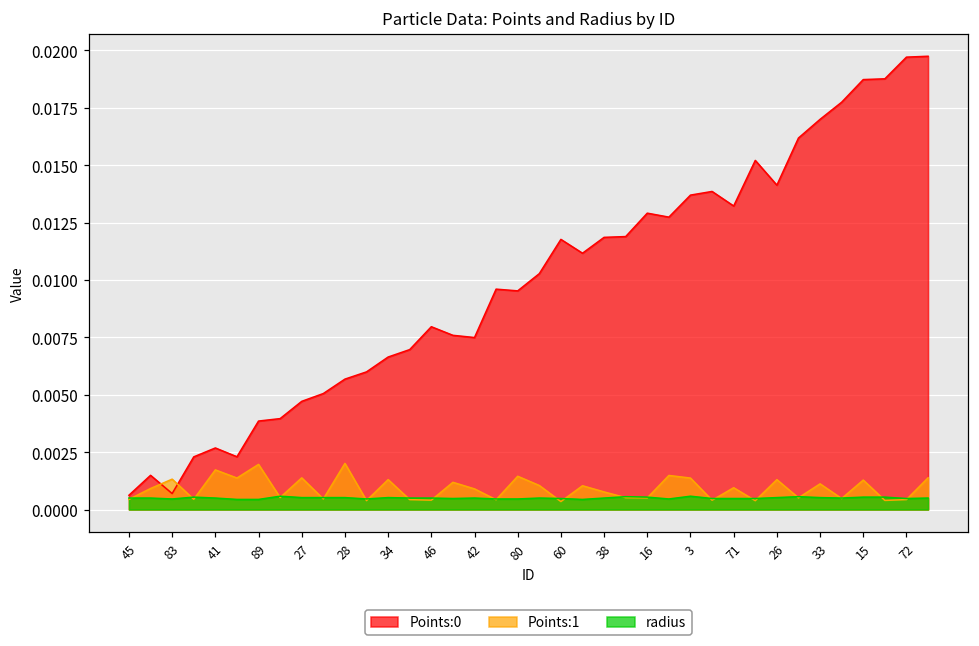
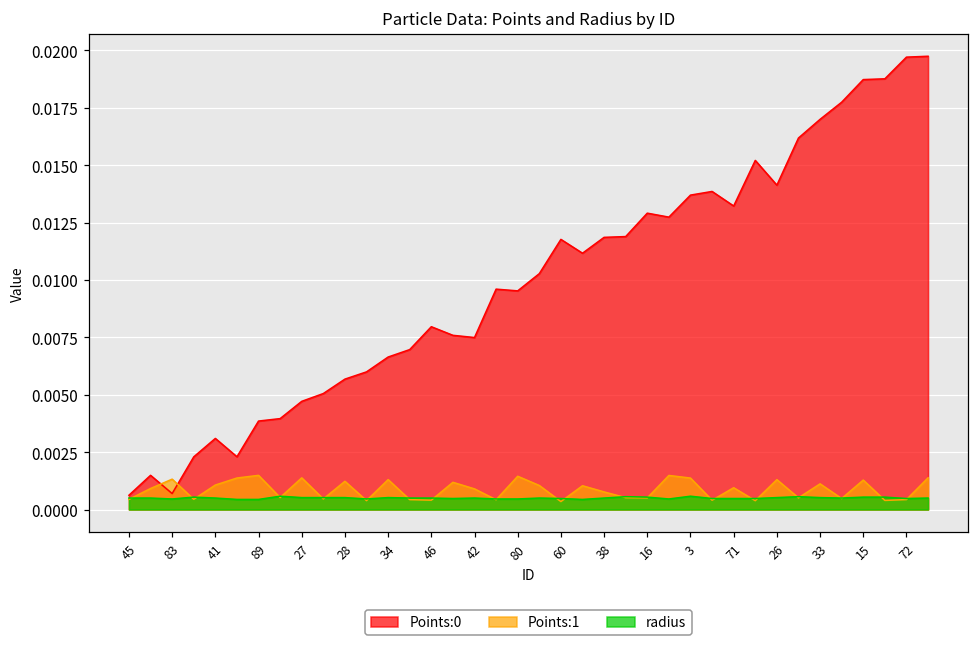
Points:0, 41: 0.0027 -> 0.0031
Points:1, 41: 0.0017 -> 0.0011
Points:1, 89: 0.0020 -> 0.0015
Points:1, 28: 0.0020 -> 0.0012
